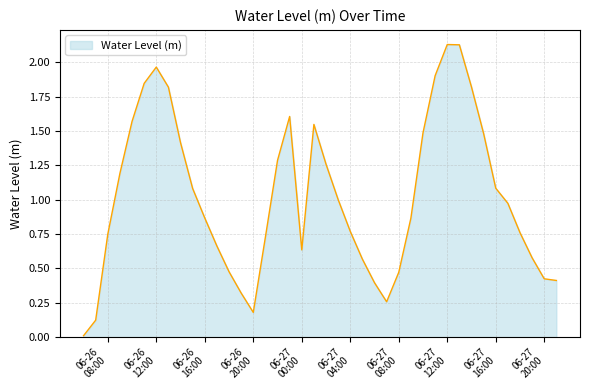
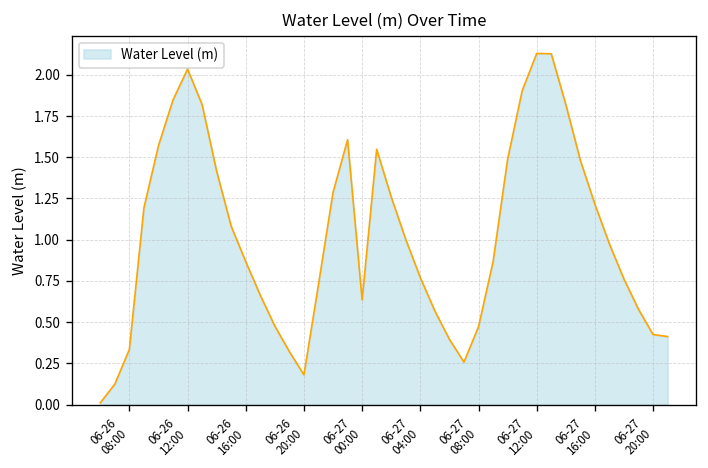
06-26 08:00: 0.75 -> 0.33
06-26 12:00: 1.97 -> 2.03
06-27 16:00: 1.08 -> 1.22
